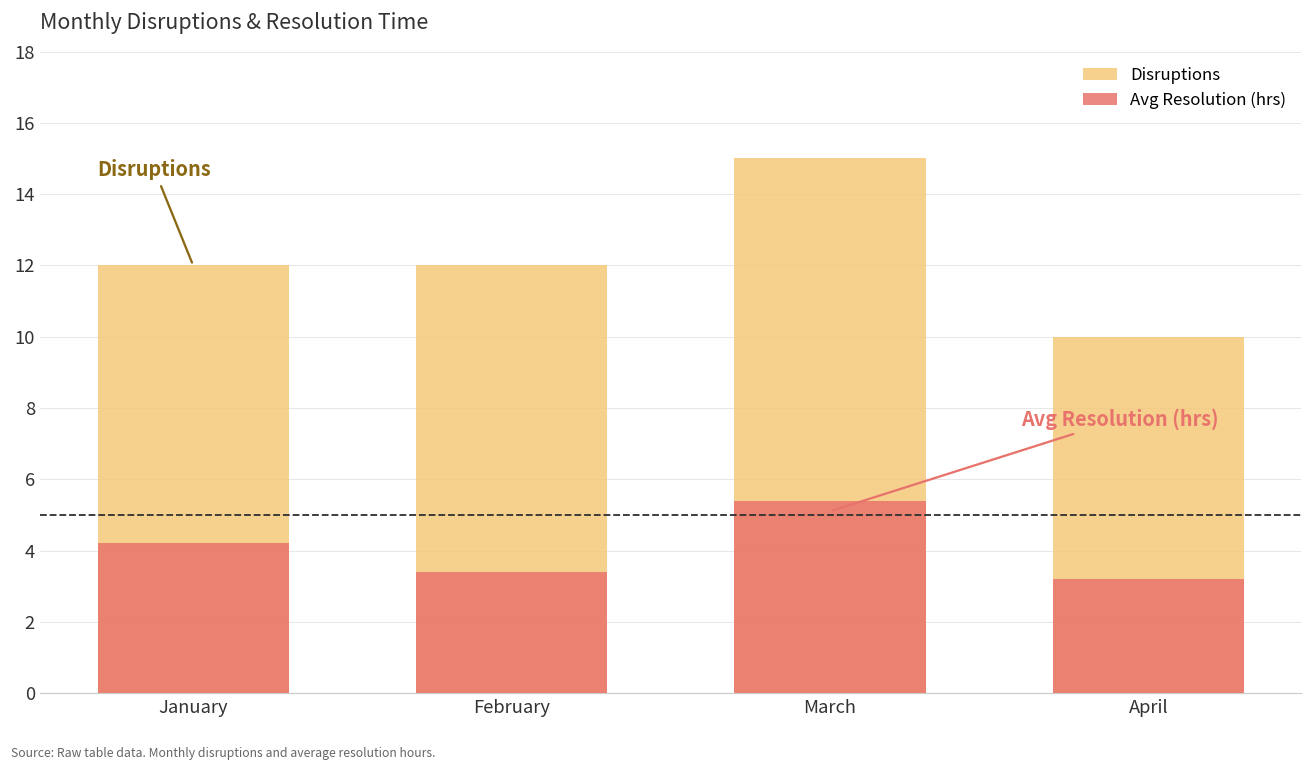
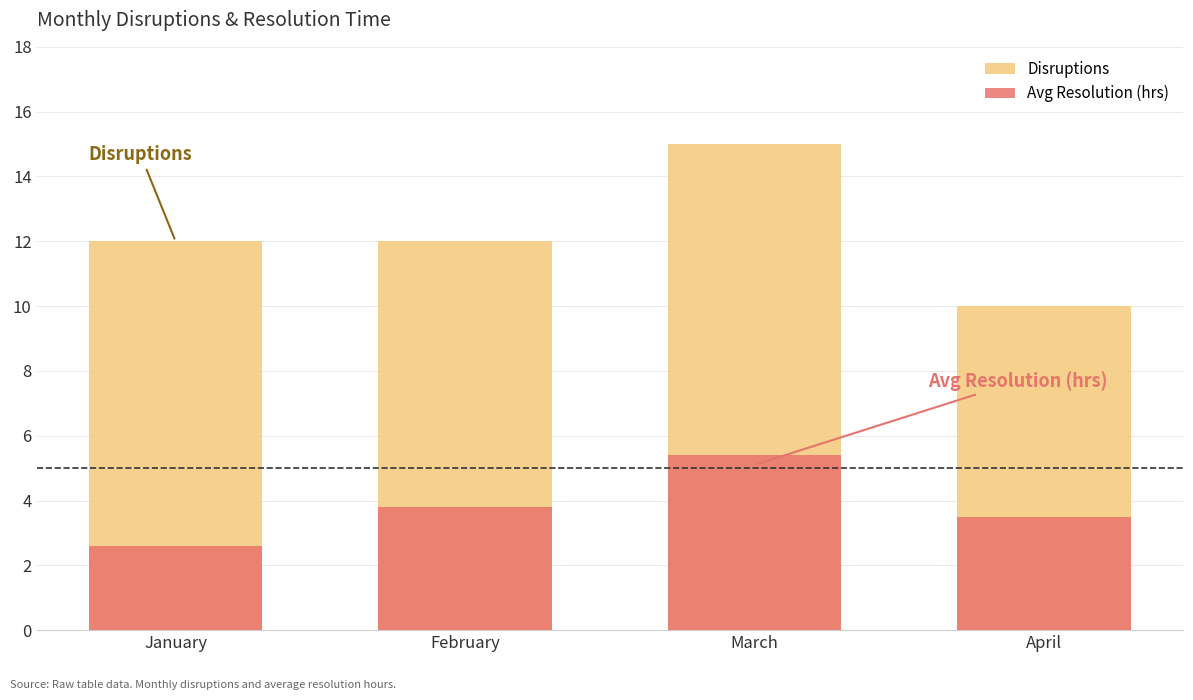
Avg Resolution (hrs), January: 4.2 -> 2.6
Avg Resolution (hrs), February: 3.4 -> 3.8
Avg Resolution (hrs), April: 3.2 -> 3.5
